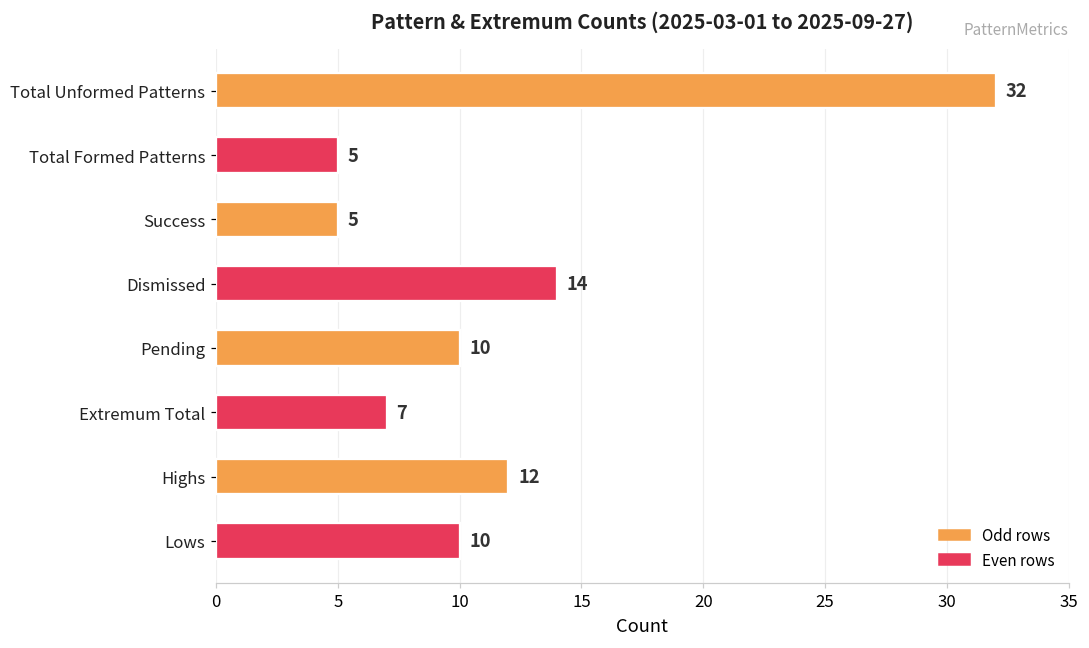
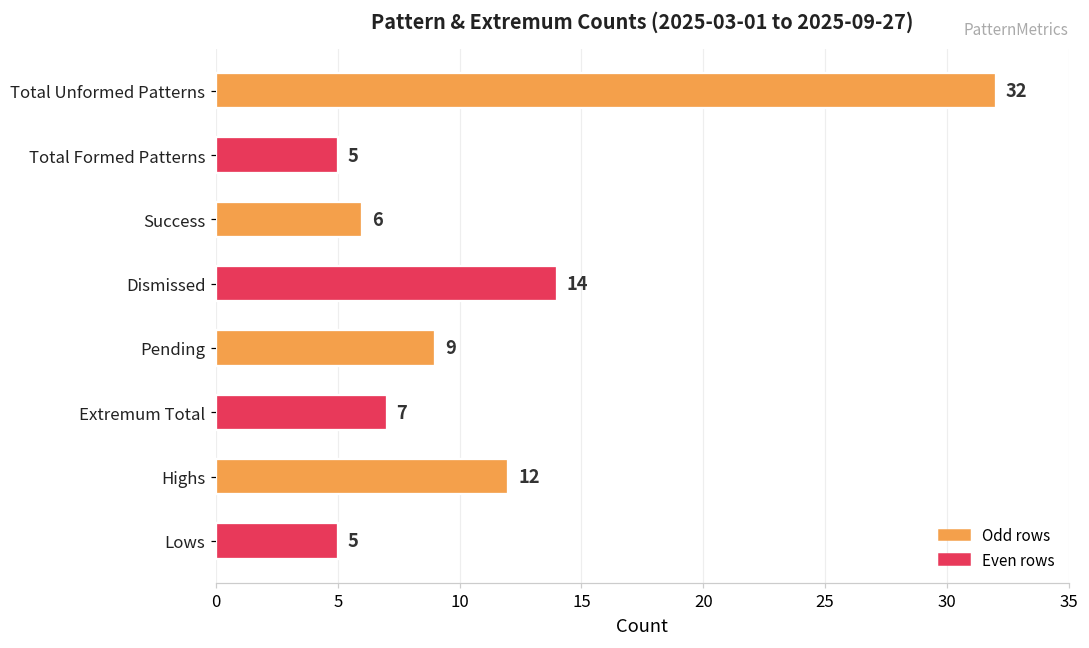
Success: 5 -> 6
Pending: 10 -> 9
Lows: 10 -> 5
